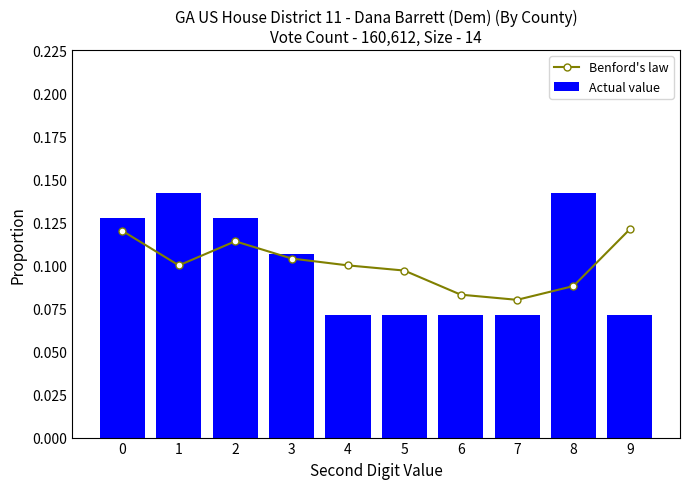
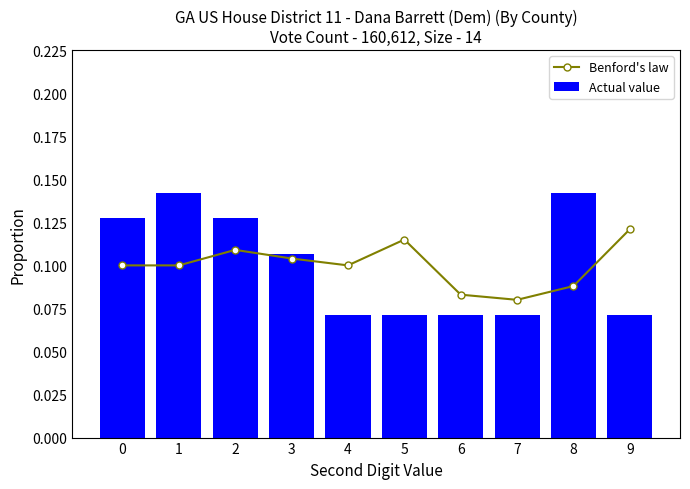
Benford's law, 0: 0.12 -> 0.10
Benford's law, 2: 0.114 -> 0.109
Benford's law, 5: 0.097 -> 0.115
